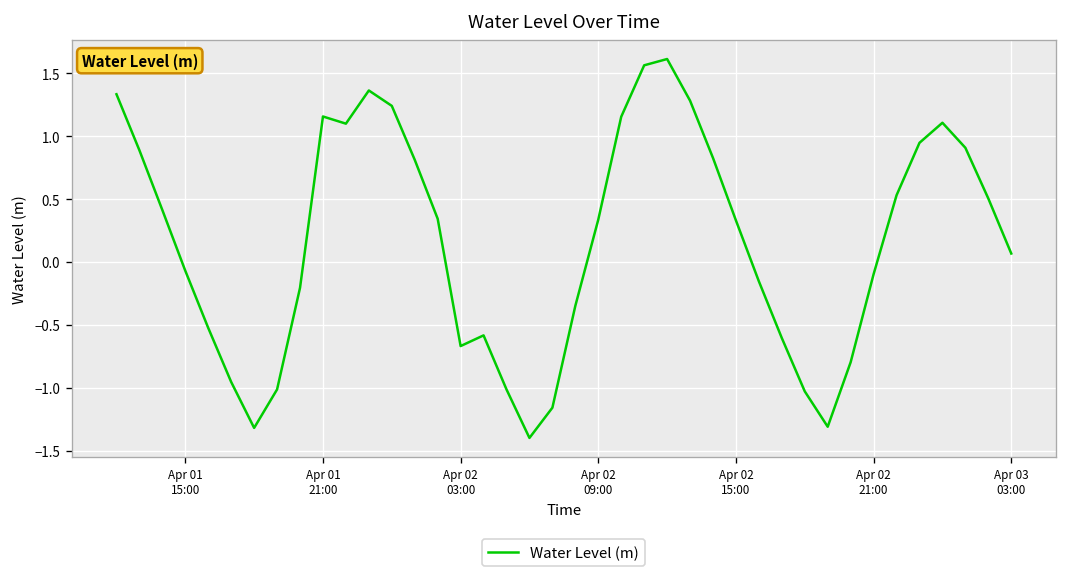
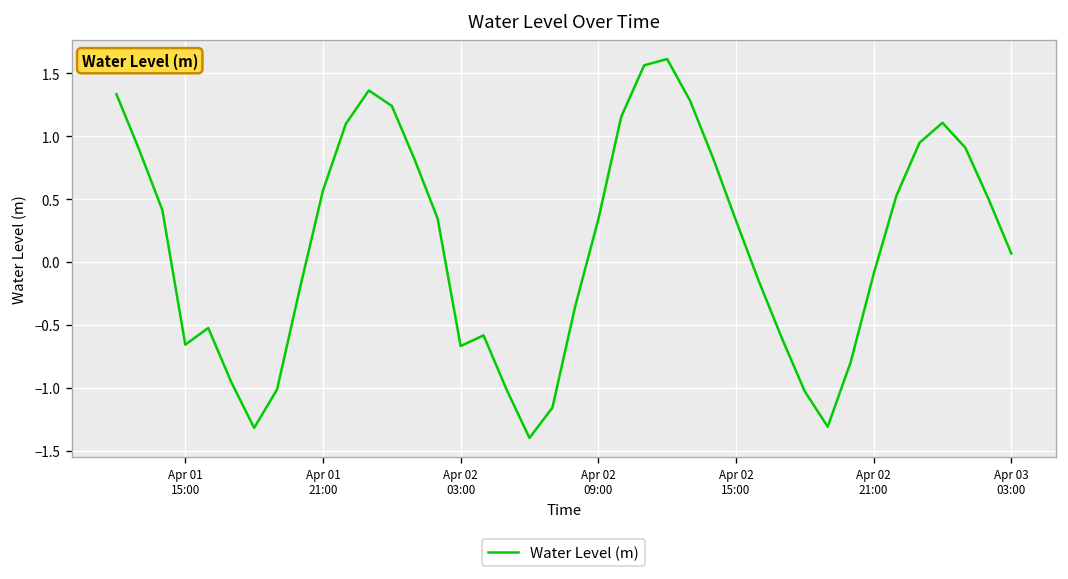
Apr 01 15:00: -0.07 -> -0.66
Apr 01 21:00: 1.16 -> 0.57
